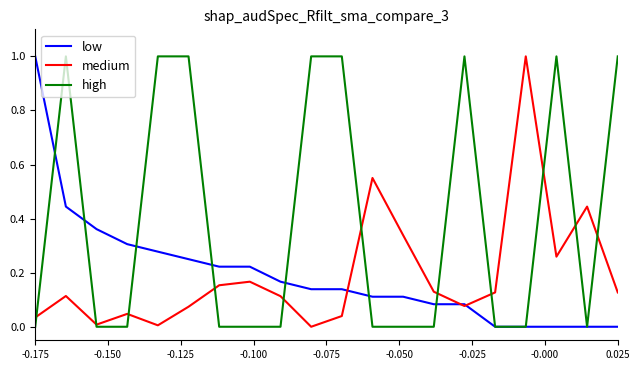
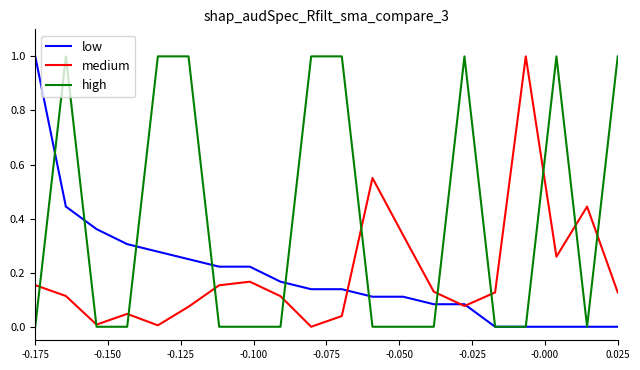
medium, -0.175: 0.03 -> 0.15
